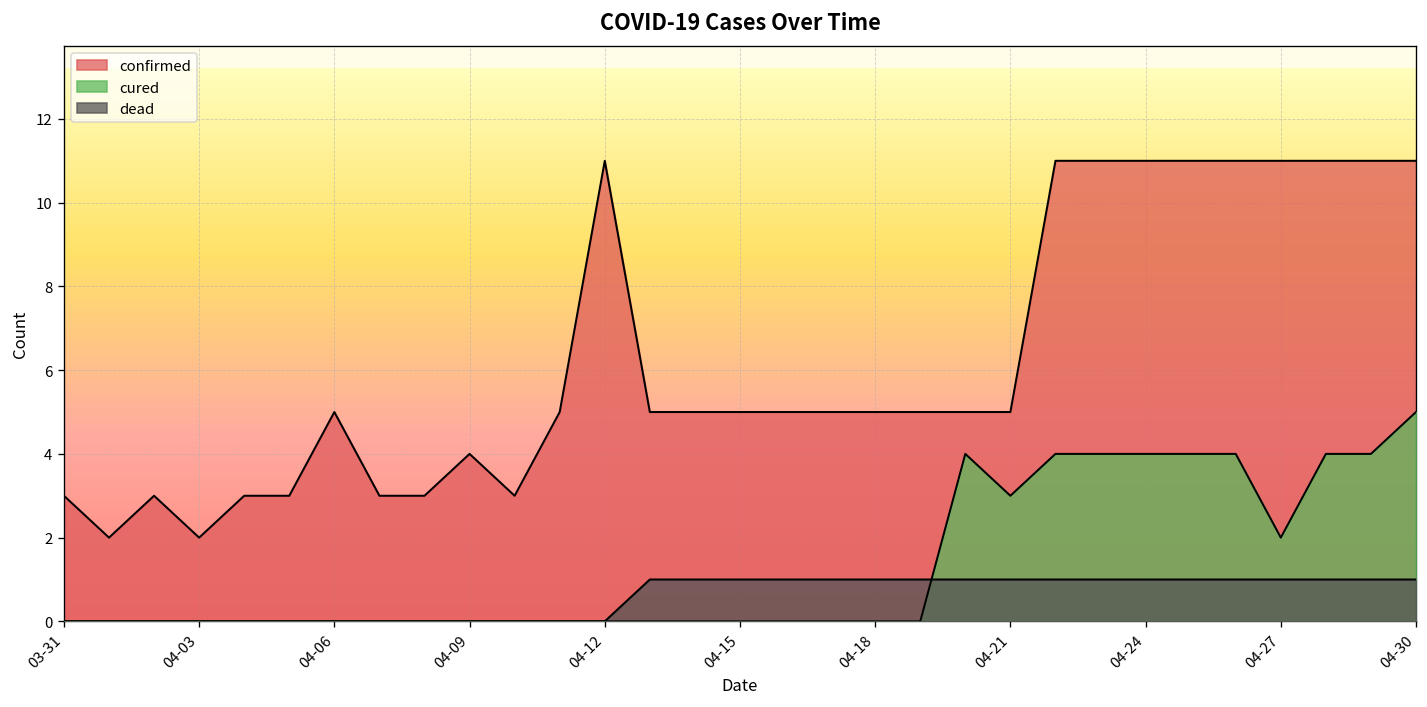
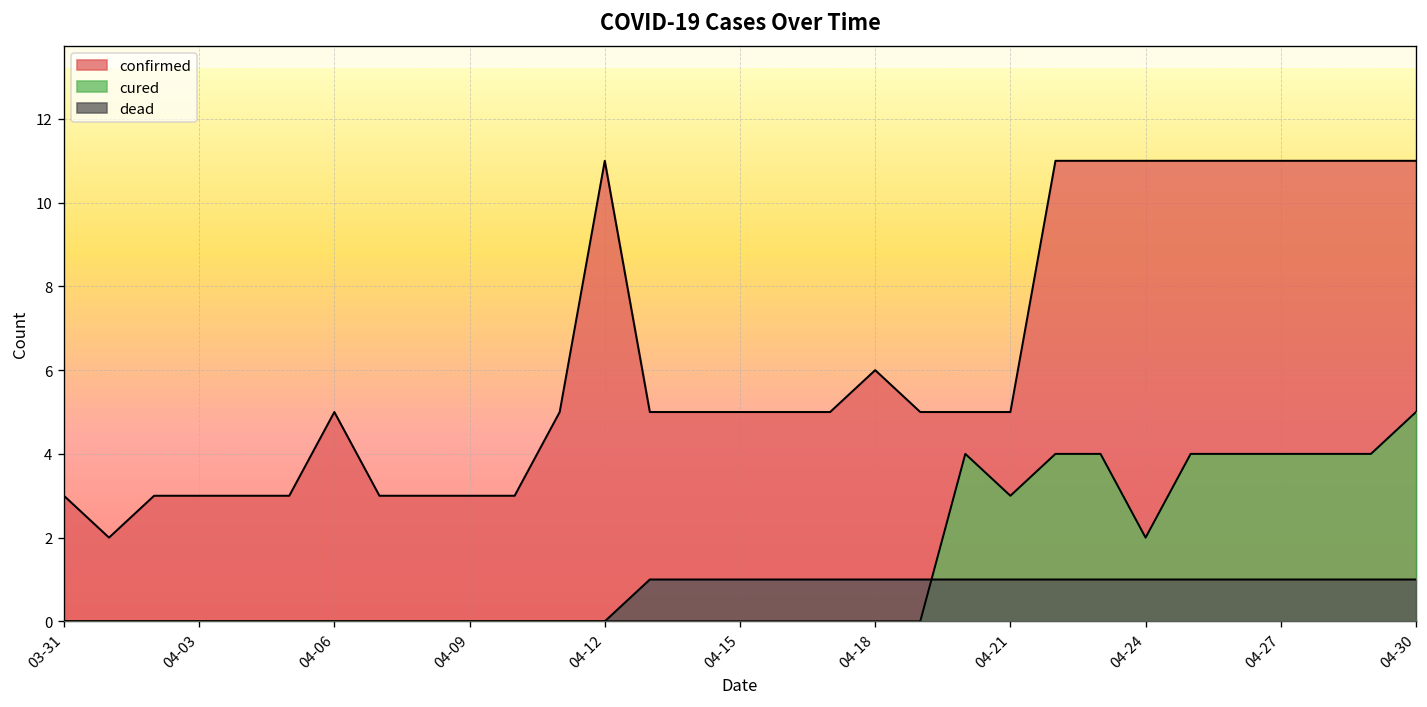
confirmed, 04-03: 2 -> 3
confirmed, 04-09: 4 -> 3
confirmed, 04-18: 5 -> 6
cured, 04-24: 4 -> 2
cured, 04-27: 2 -> 4
